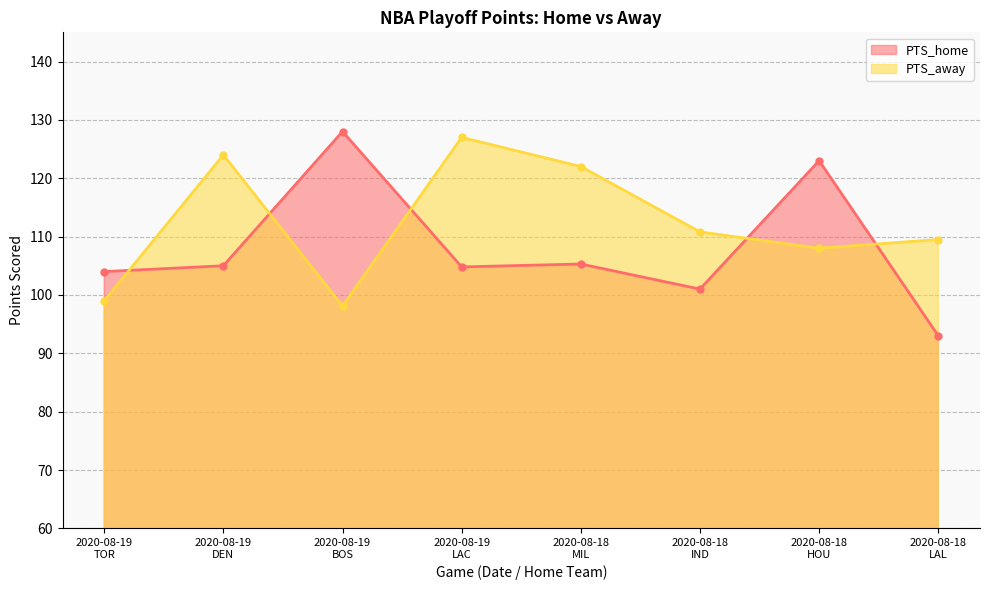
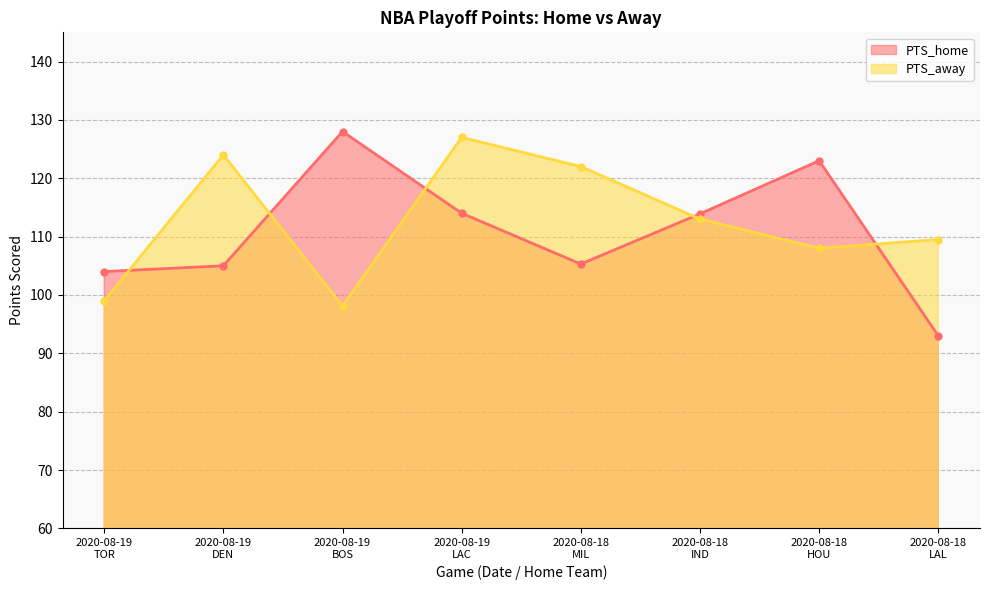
PTS_home, 2020-08-19 LAC: 105 -> 114
PTS_home, 2020-08-18 IND: 101 -> 114
PTS_away, 2020-08-18 IND: 111 -> 113
